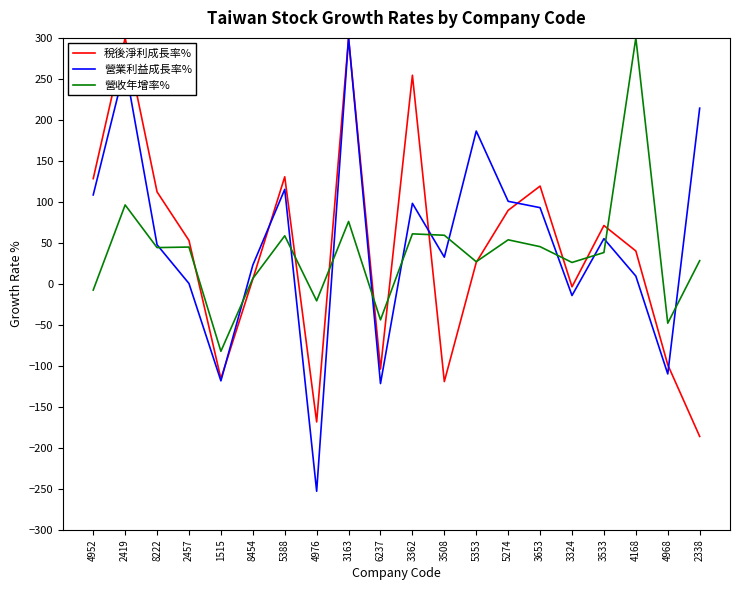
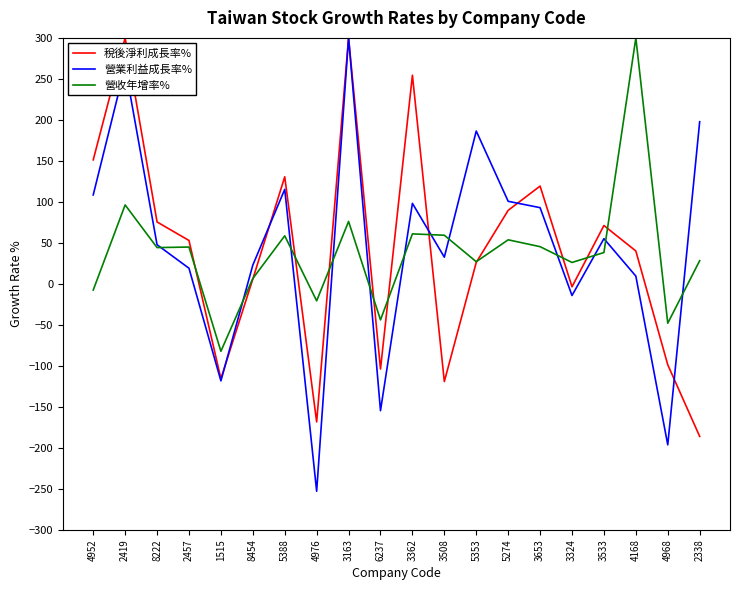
稅後淨利成長率%, 4952: 130 -> 150
稅後淨利成長率%, 8222: 110 -> 80
營業利益成長率%, 2457: 0 -> 20
營業利益成長率%, 6237: -120 -> -150
營業利益成長率%, 4968: -110 -> -200
營業利益成長率%, 2338: 210 -> 200
